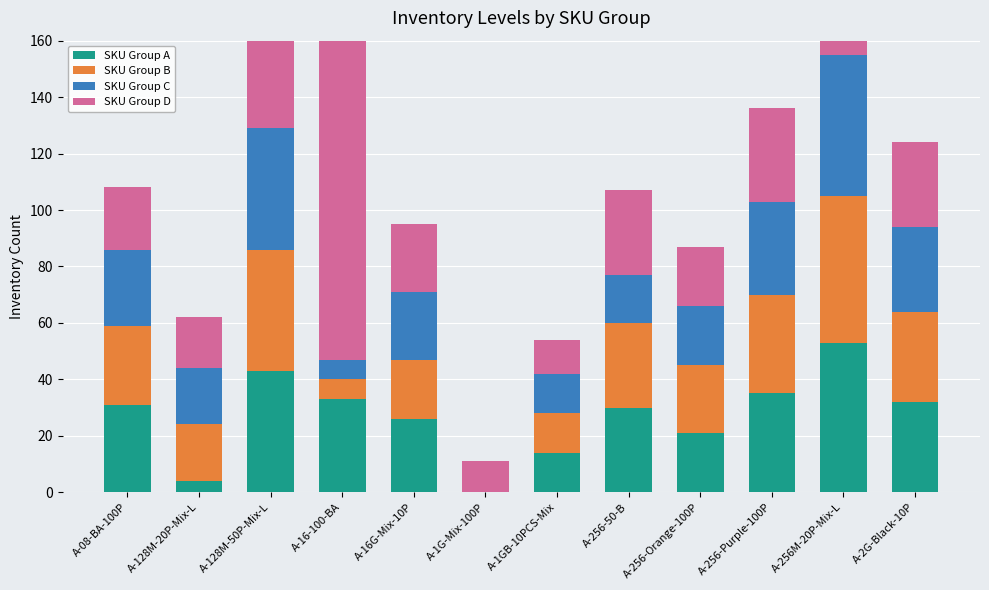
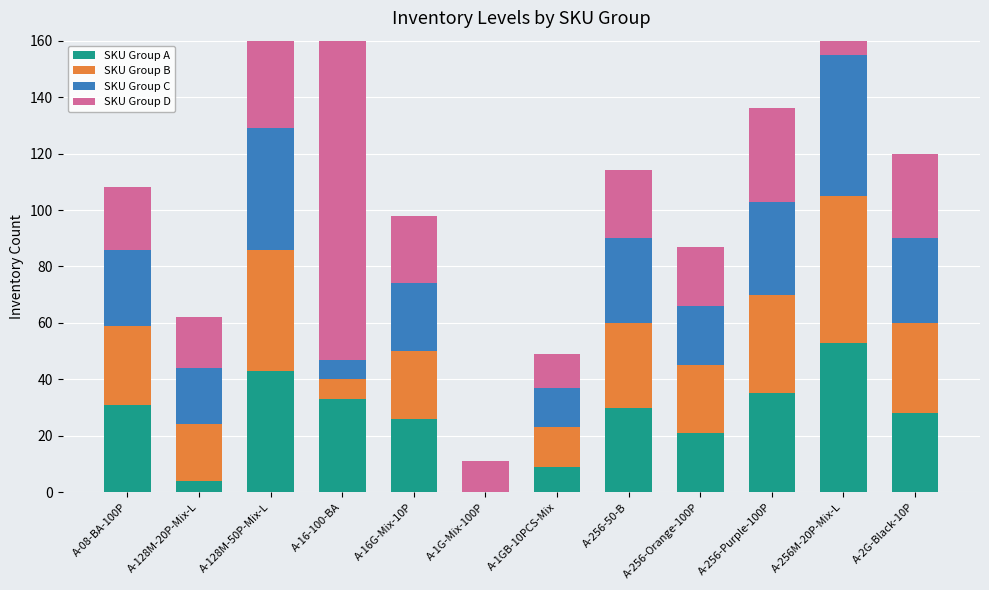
SKU Group B, A-16G-Mix-10P: 21 -> 24
SKU Group A, A-1GB-10PCS-Mix: 14 -> 9
SKU Group C, A-256-50-B: 17 -> 30
SKU Group D, A-256-50-B: 30 -> 24
SKU Group A, A-2G-Black-10P: 32 -> 28
